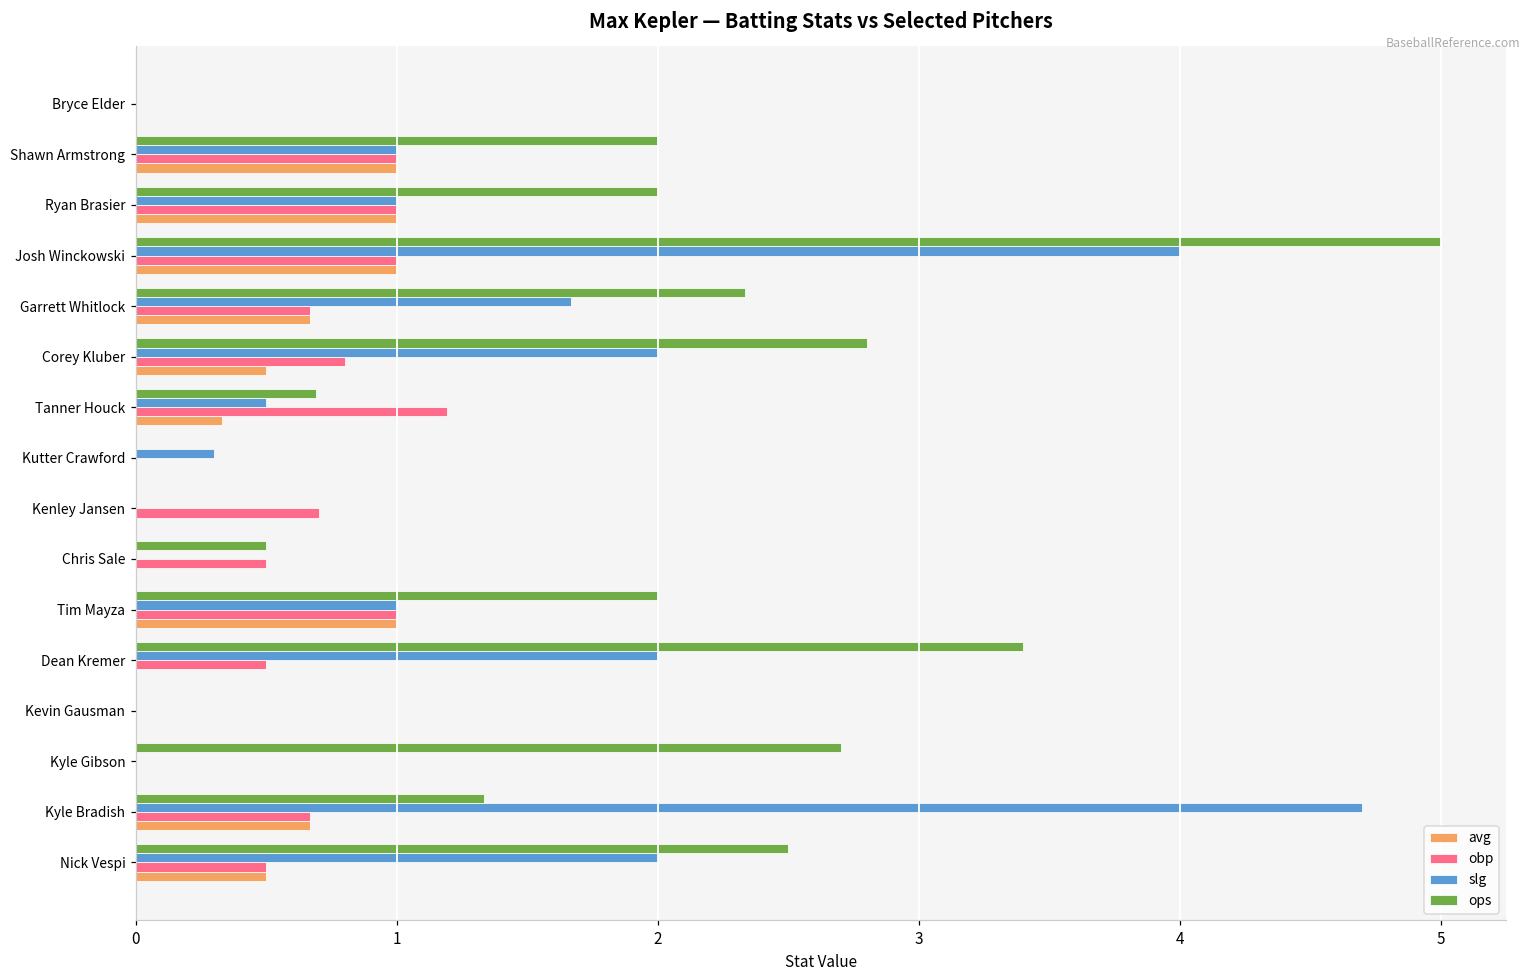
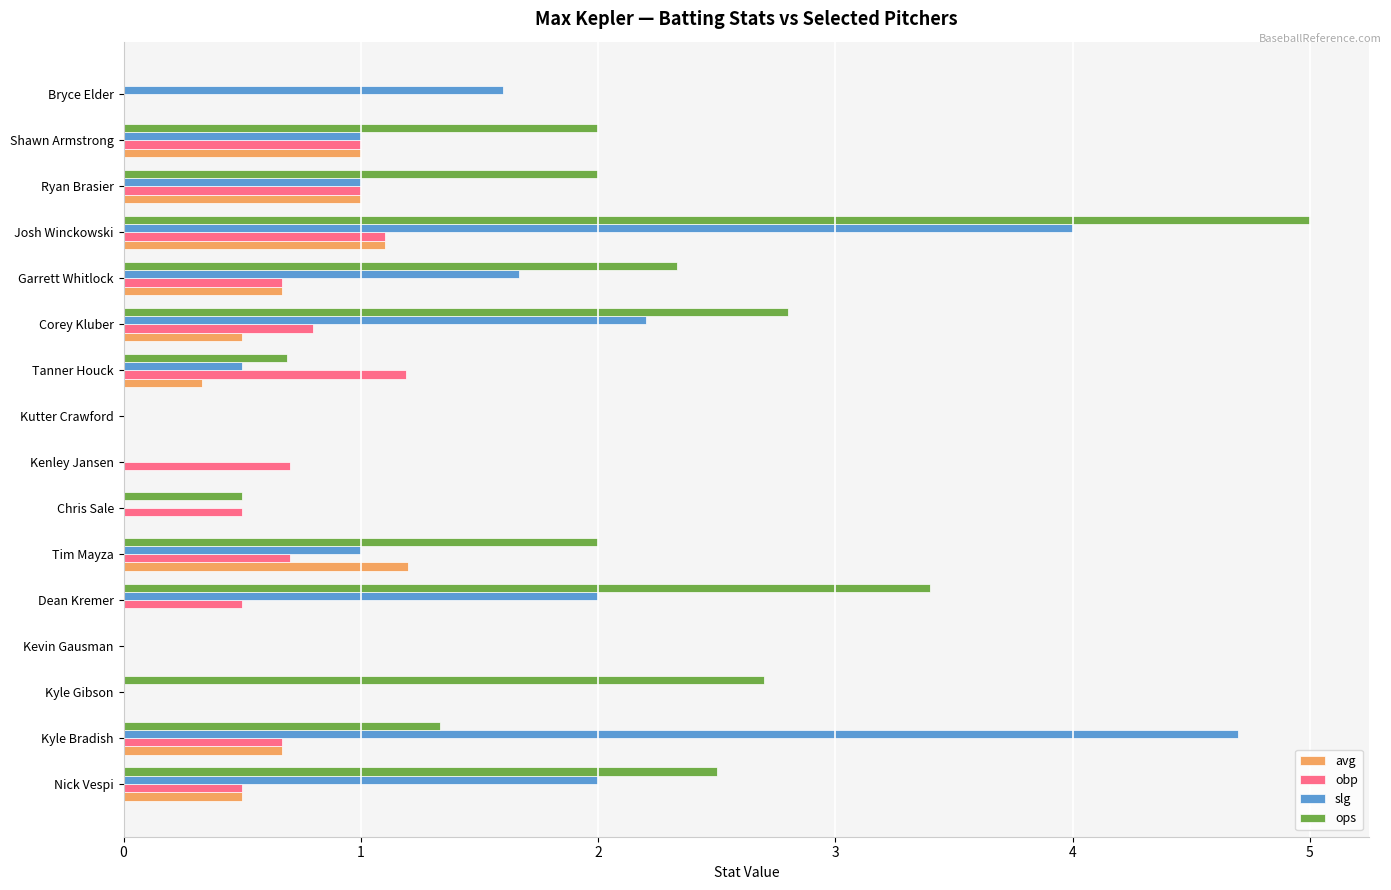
slg, Bryce Elder: 0.0 -> 1.6
obp, Josh Winckowski: 1.0 -> 1.1
avg, Josh Winckowski: 1.0 -> 1.1
slg, Corey Kluber: 2.0 -> 2.2
slg, Kutter Crawford: 0.3 -> 0.0
obp, Tim Mayza: 1.0 -> 0.7
avg, Tim Mayza: 1.0 -> 1.2
